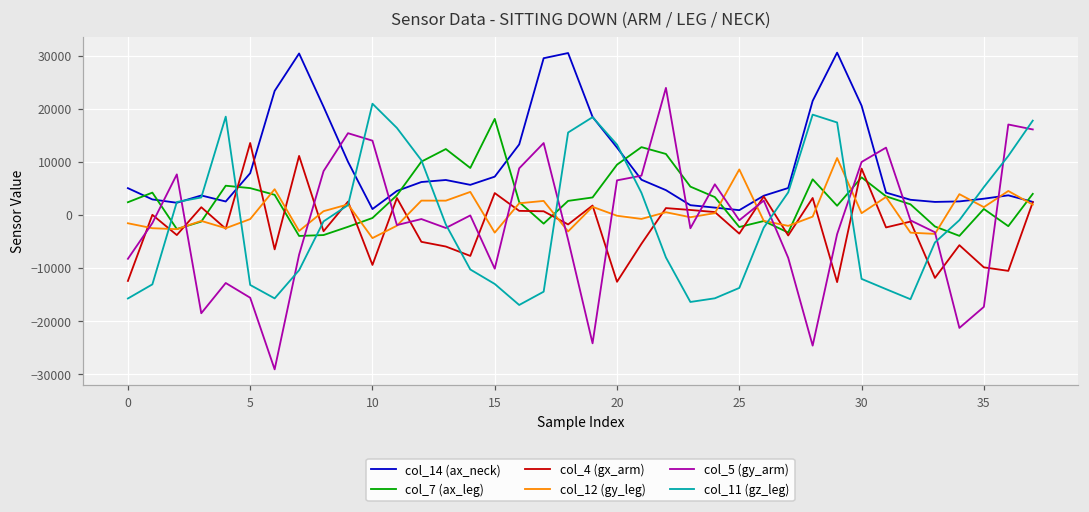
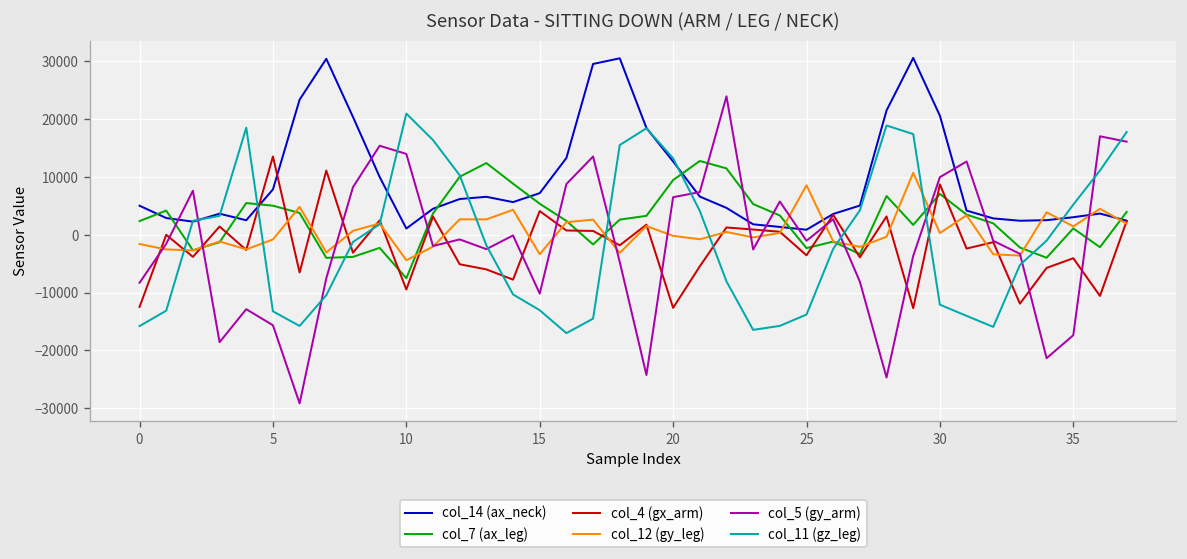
col_7 (ax_leg), 10: -1000 -> -8000
col_7 (ax_leg), 15: 18000 -> 5000
col_4 (gx_arm), 35: -10000 -> -4000
